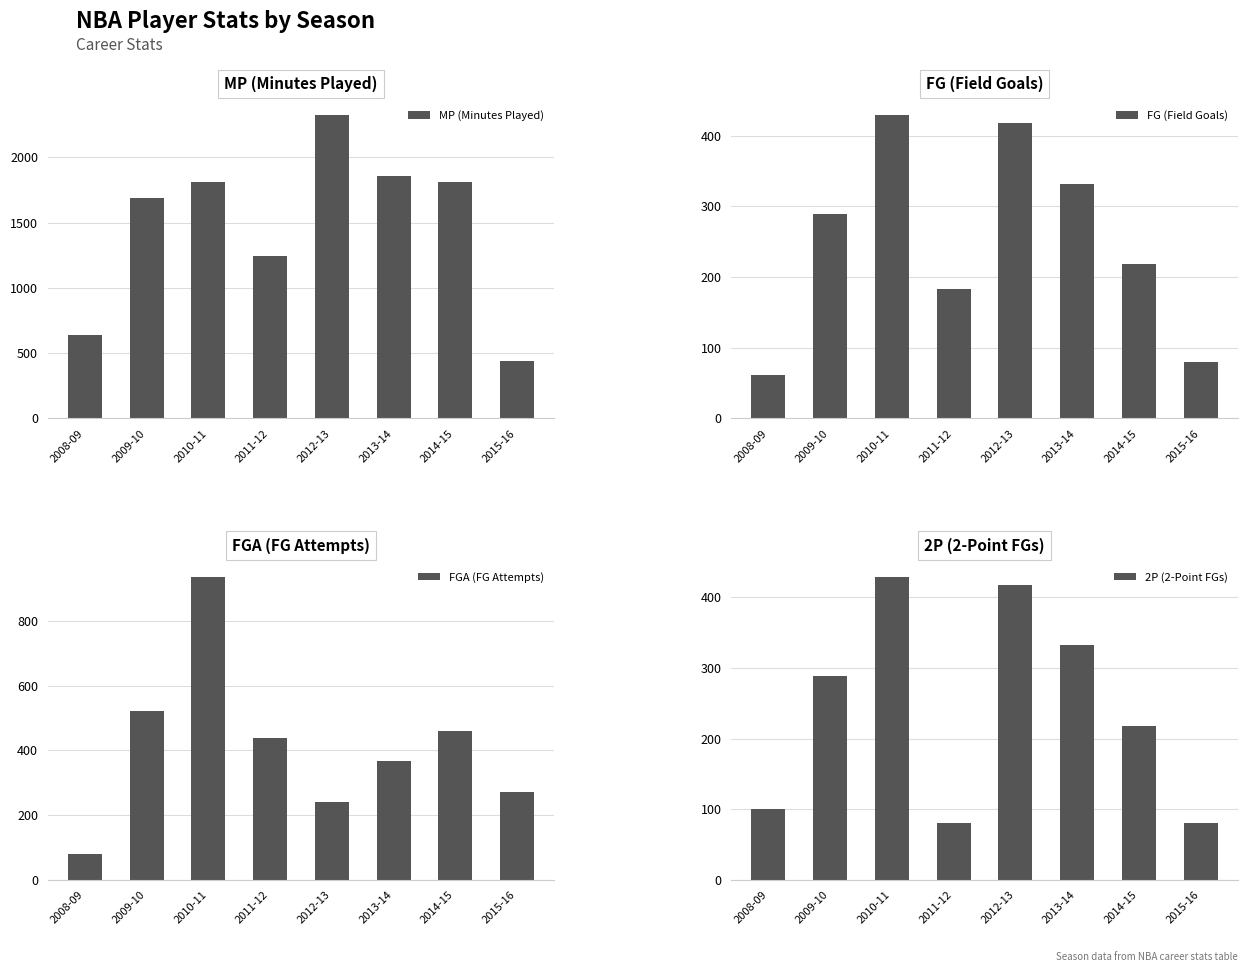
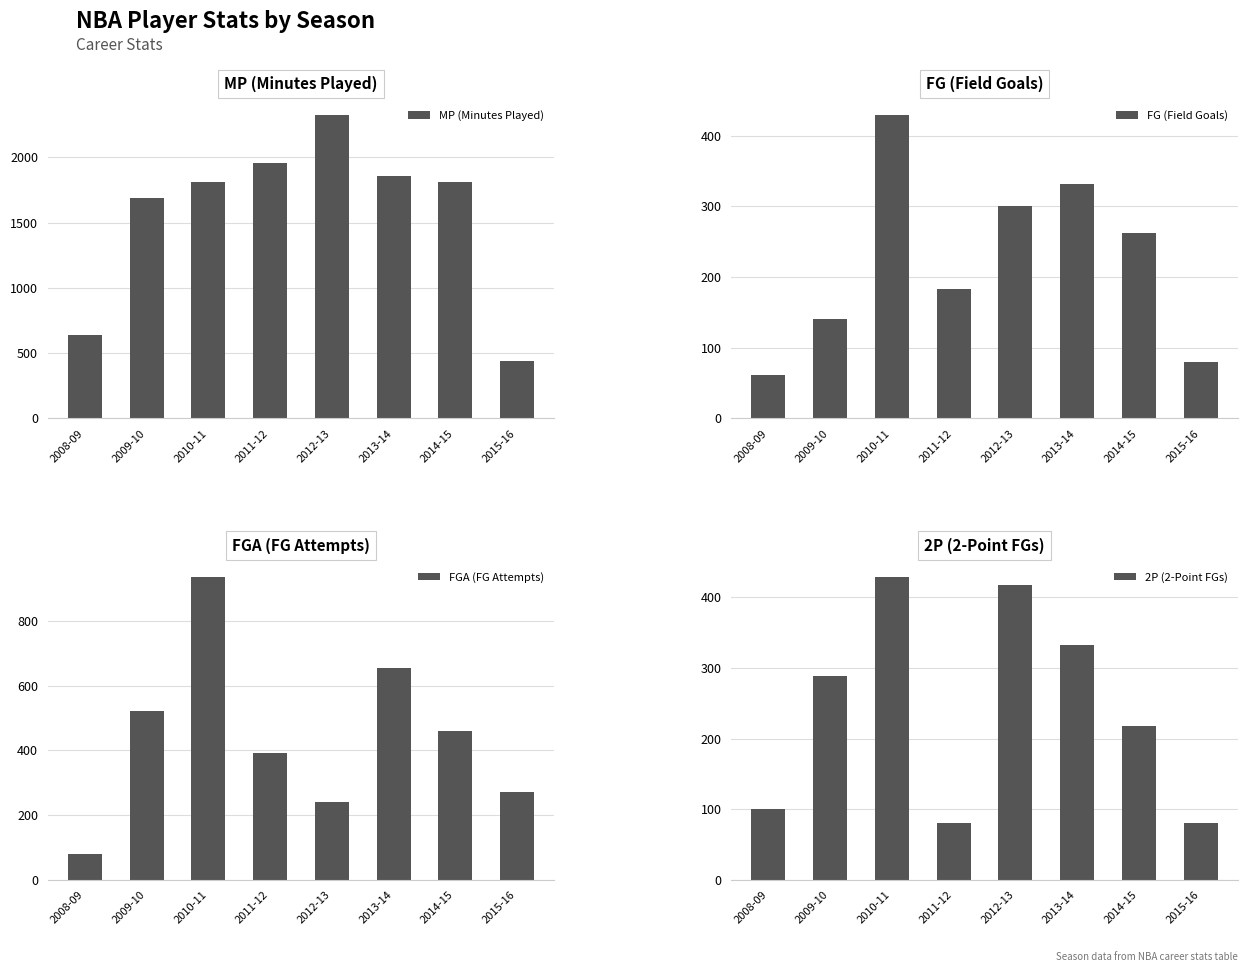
MP (Minutes Played), 2011-12: 1240 -> 1960
FG (Field Goals), 2009-10: 290 -> 140
FG (Field Goals), 2012-13: 420 -> 300
FG (Field Goals), 2014-15: 220 -> 260
FGA (FG Attempts), 2011-12: 440 -> 390
FGA (FG Attempts), 2013-14: 370 -> 650
